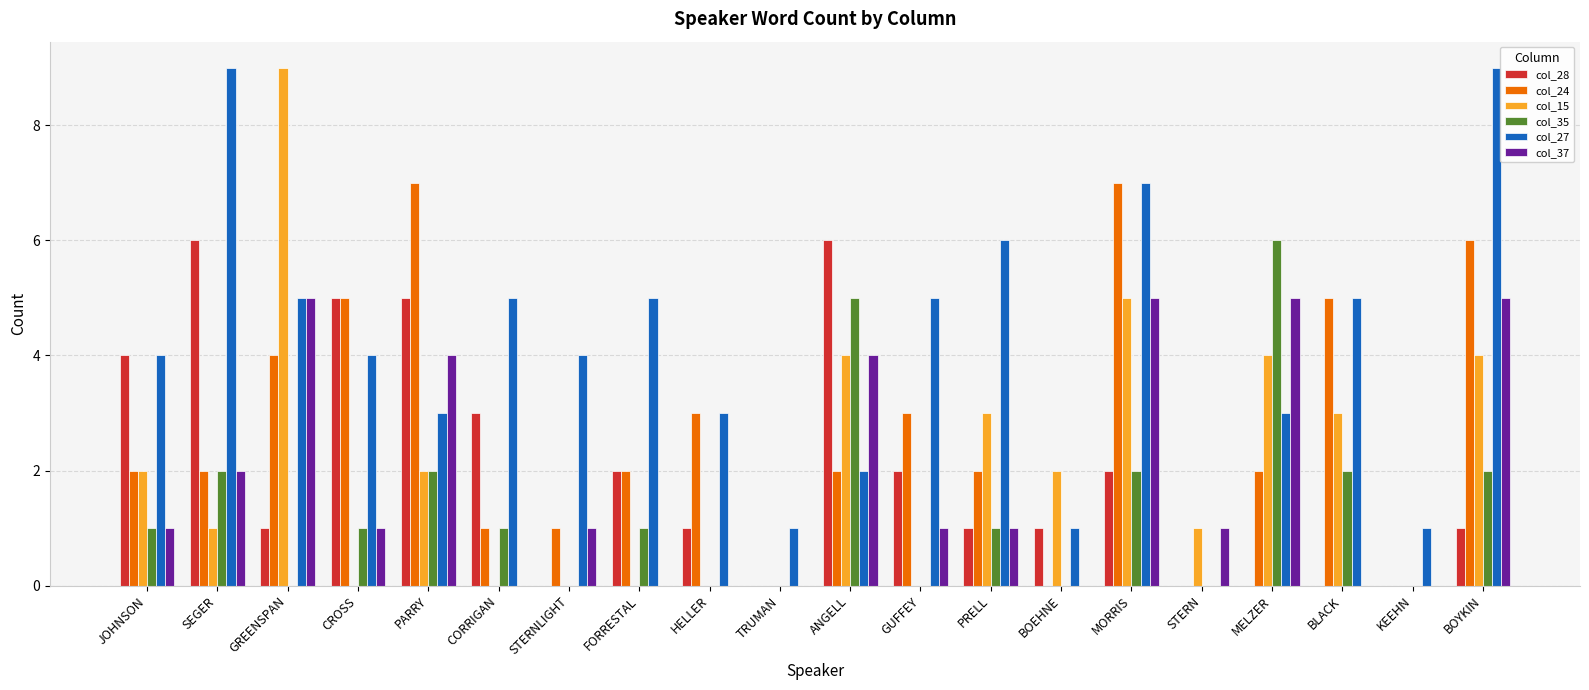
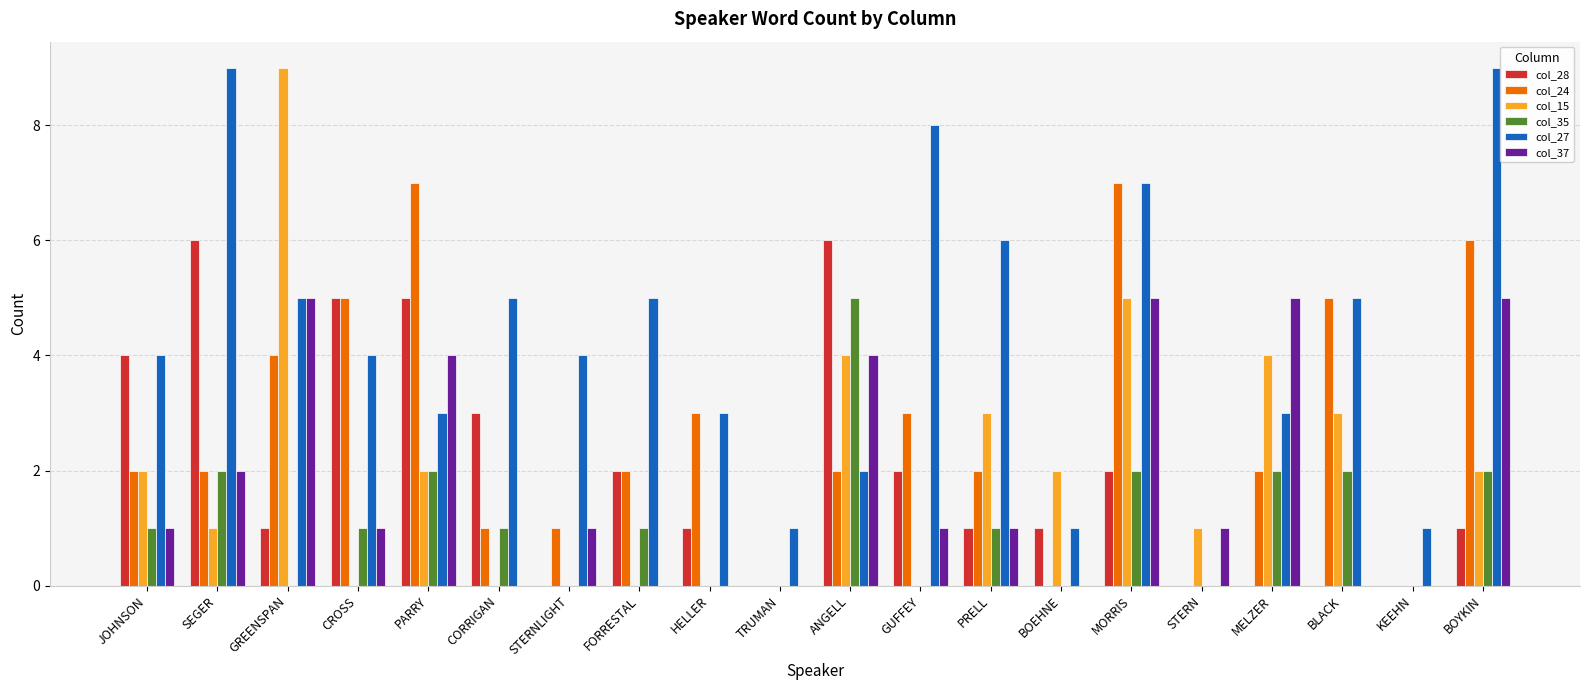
col_27, GUFFEY: 5 -> 8
col_35, MELZER: 6 -> 2
col_15, BOYKIN: 4 -> 2
